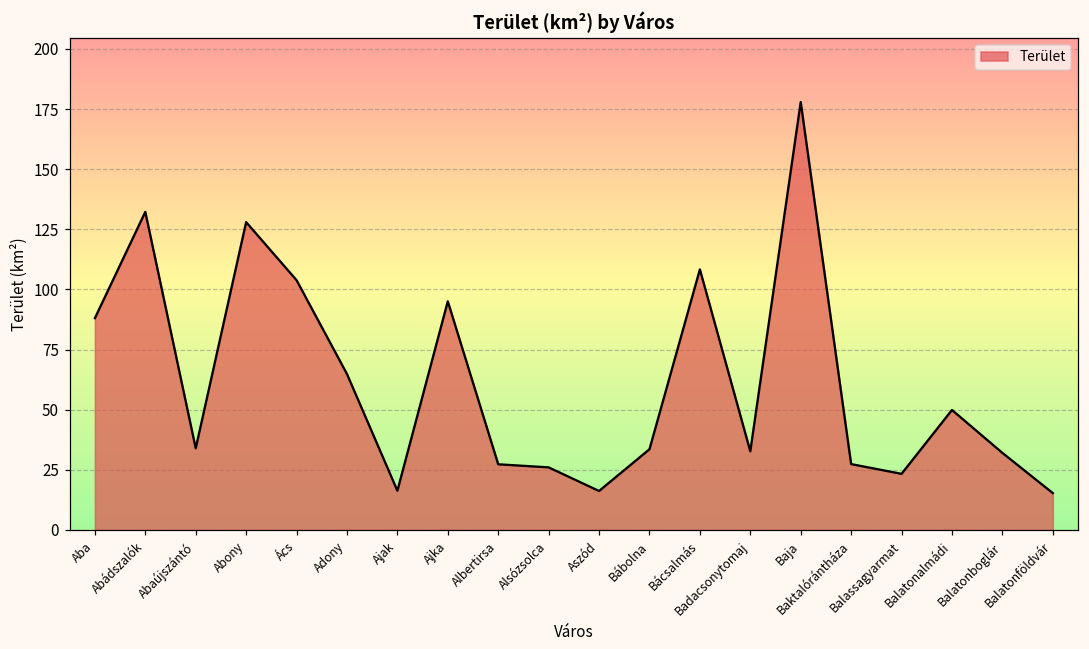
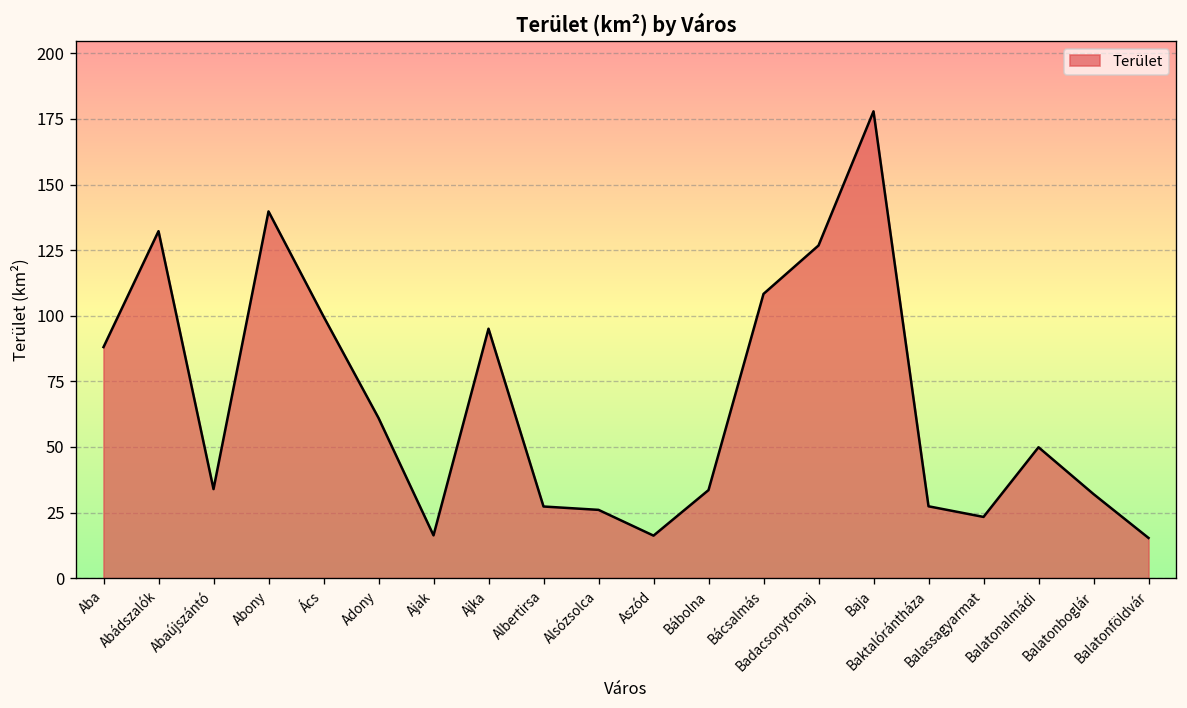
Abony: 128 -> 140
Ács: 104 -> 100
Adony: 65 -> 61
Badacsonytomaj: 33 -> 127
